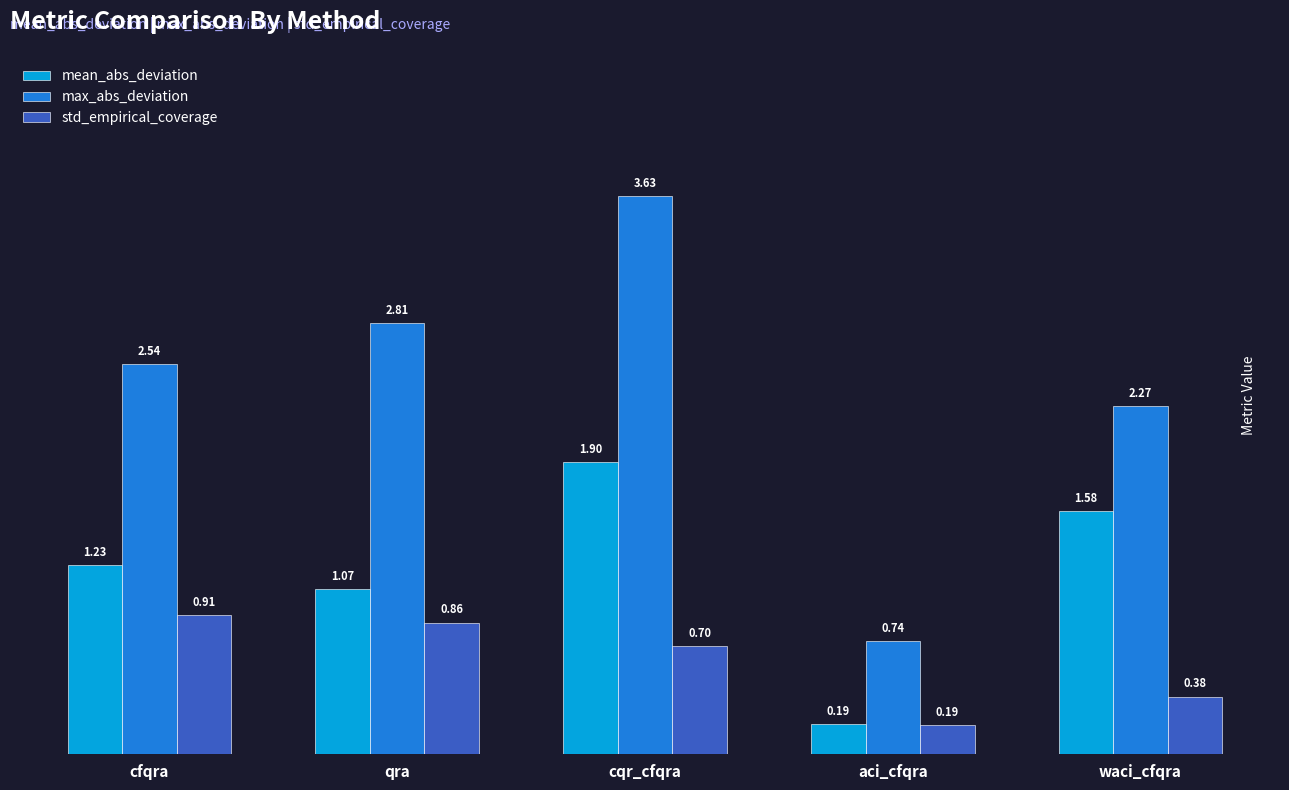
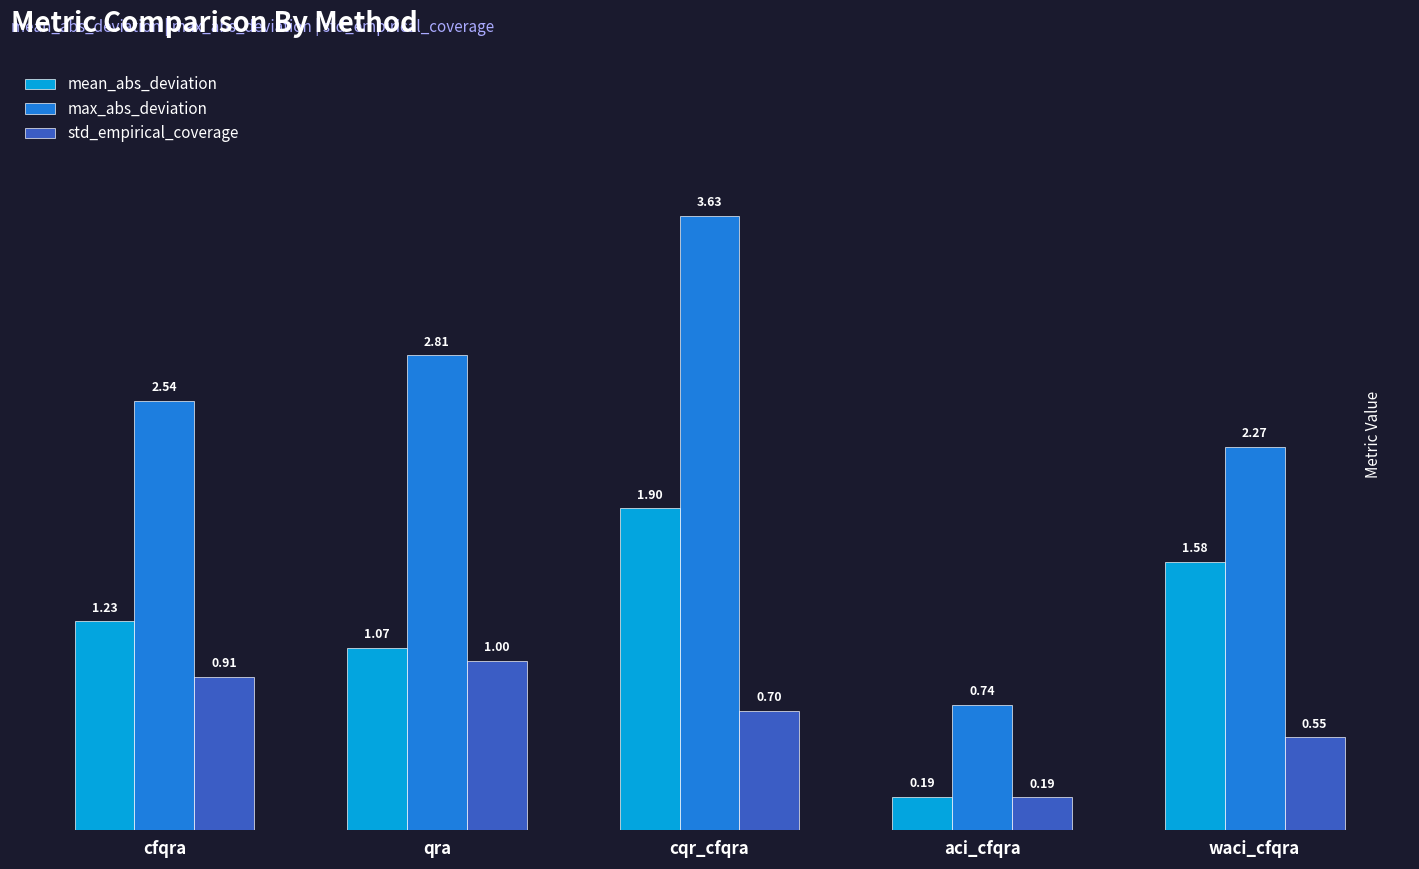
std_empirical_coverage, qra: 0.86 -> 1.00
std_empirical_coverage, waci_cfqra: 0.38 -> 0.55
